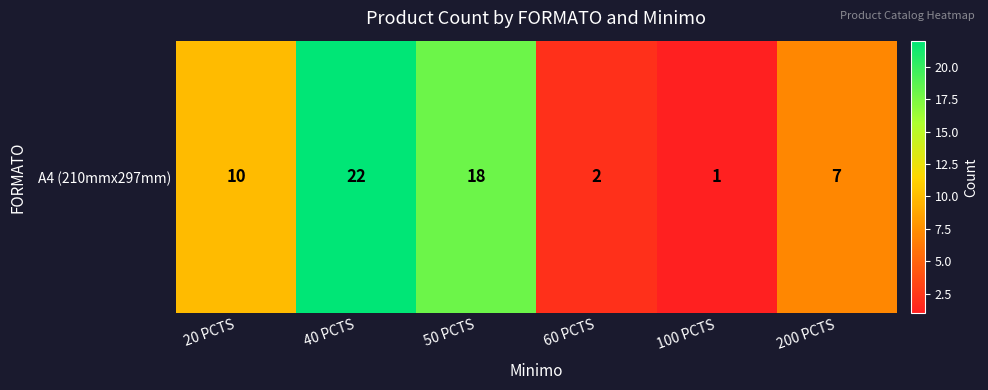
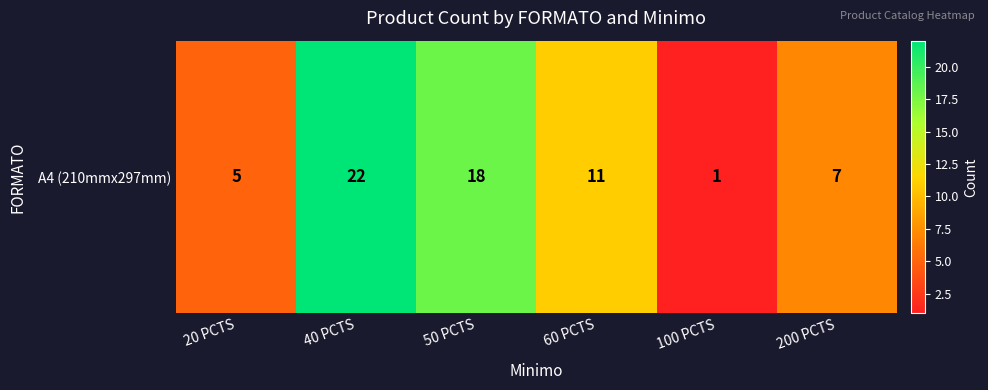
A4 (210mmx297mm), 20 PCTS: 10 -> 5
A4 (210mmx297mm), 60 PCTS: 2 -> 11
